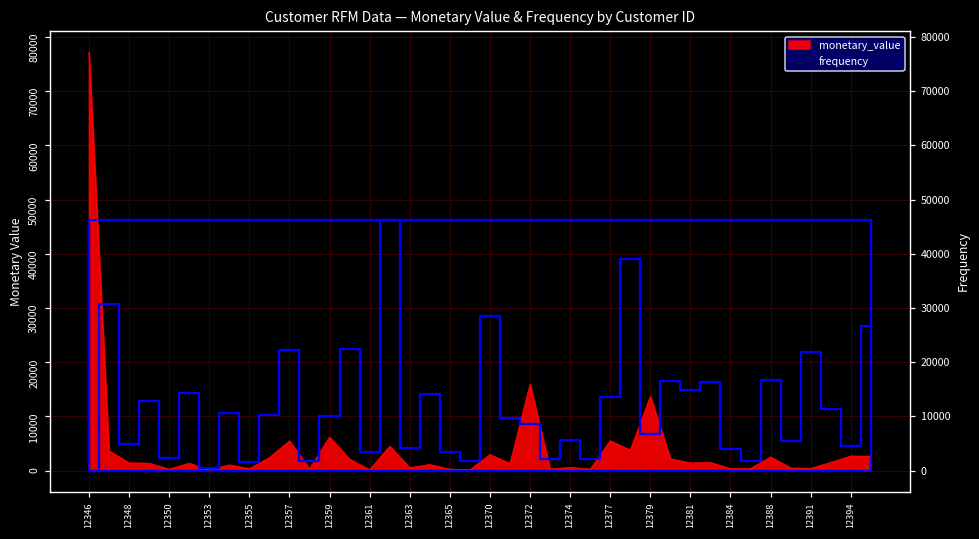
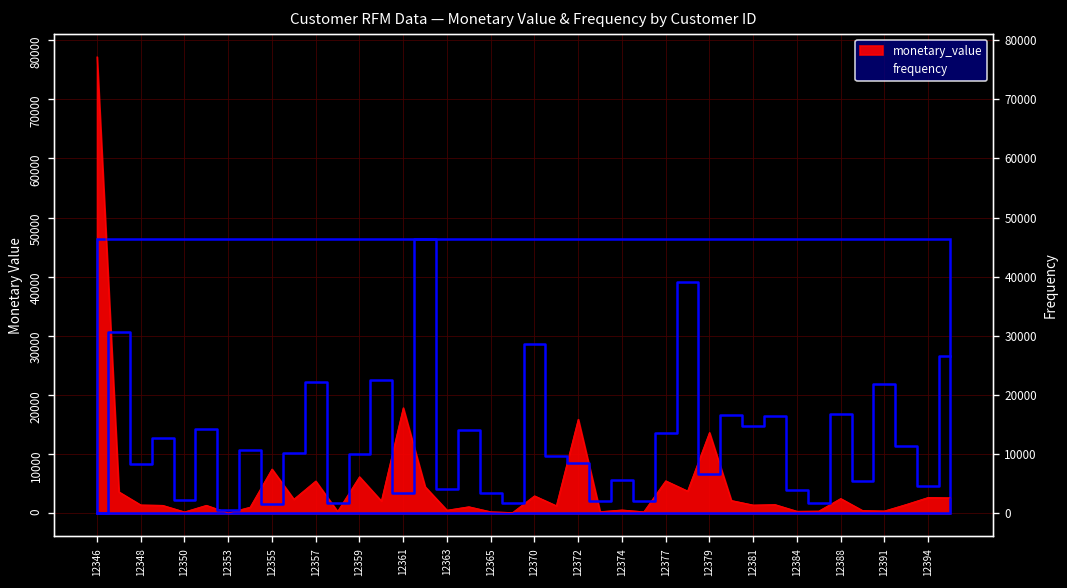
frequency, 12348: 5000 -> 8000
monetary_value, 12355: 0 -> 8000
monetary_value, 12361: 0 -> 18000
